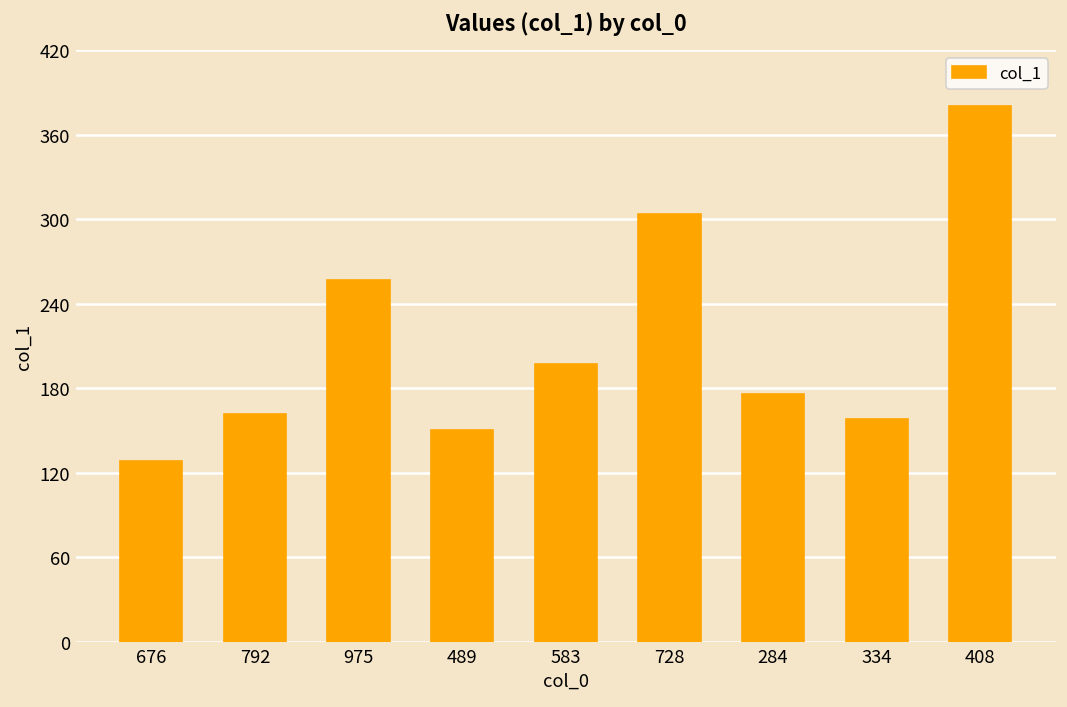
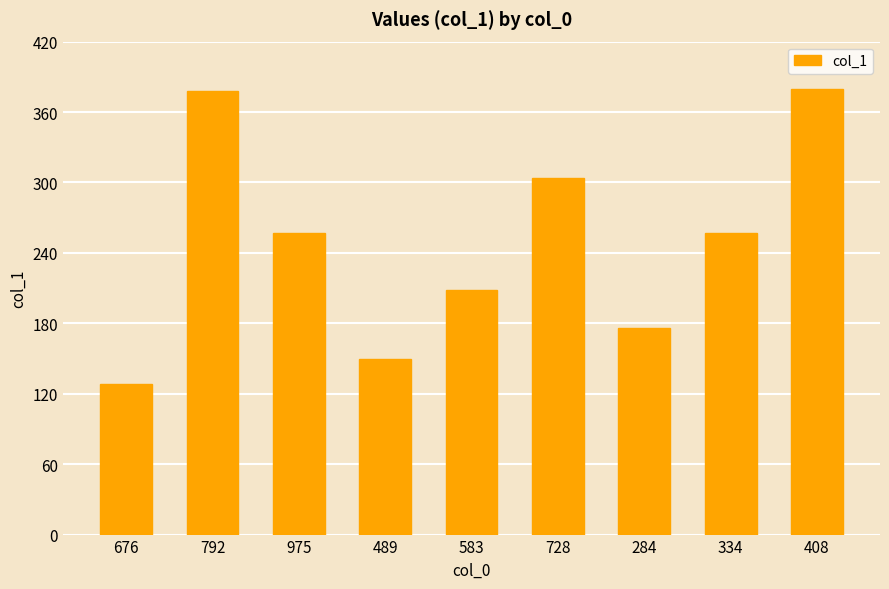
792: 162 -> 378
583: 197 -> 208
334: 158 -> 257
